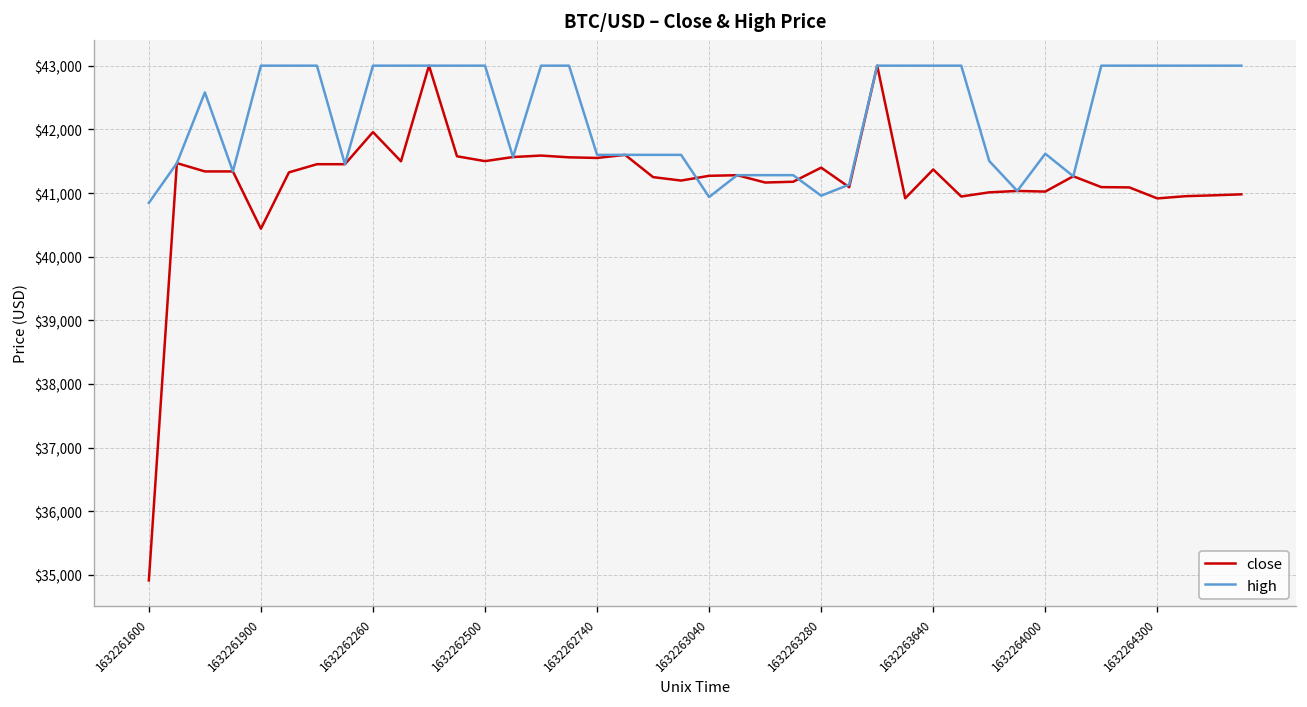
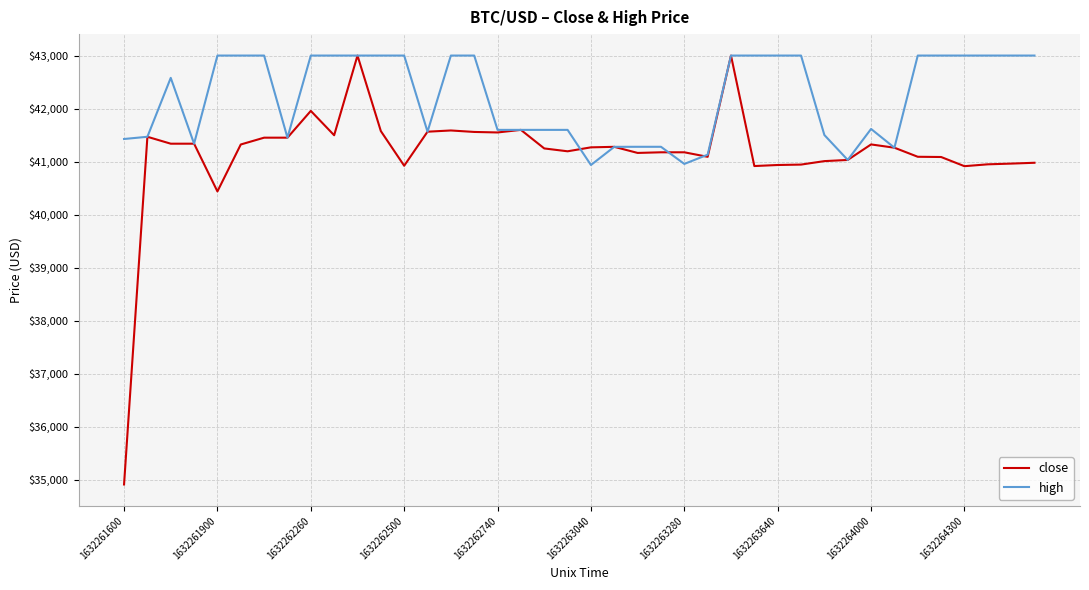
high, 1632261600: $40,800 -> $41,400
close, 1632262500: $41,500 -> $40,900
close, 1632263280: $41,400 -> $41,200
close, 1632263640: $41,400 -> $40,900
close, 1632264000: $41,000 -> $41,300
